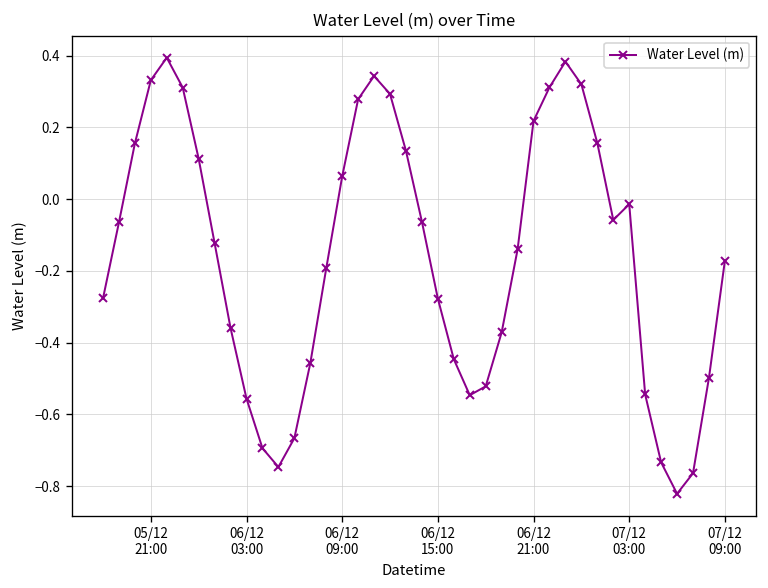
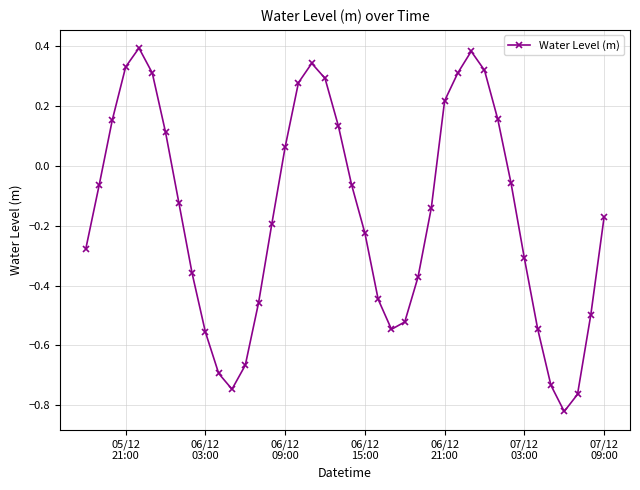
06/12 15:00: -0.28 -> -0.22
07/12 03:00: -0.01 -> -0.31
